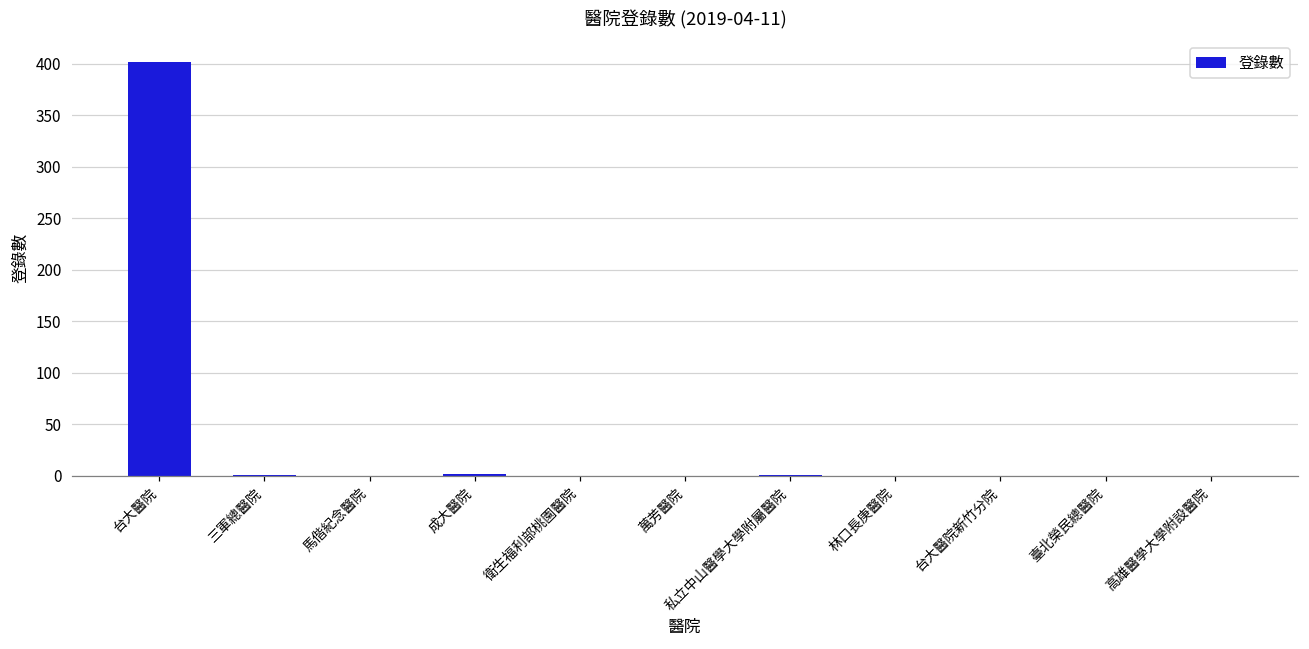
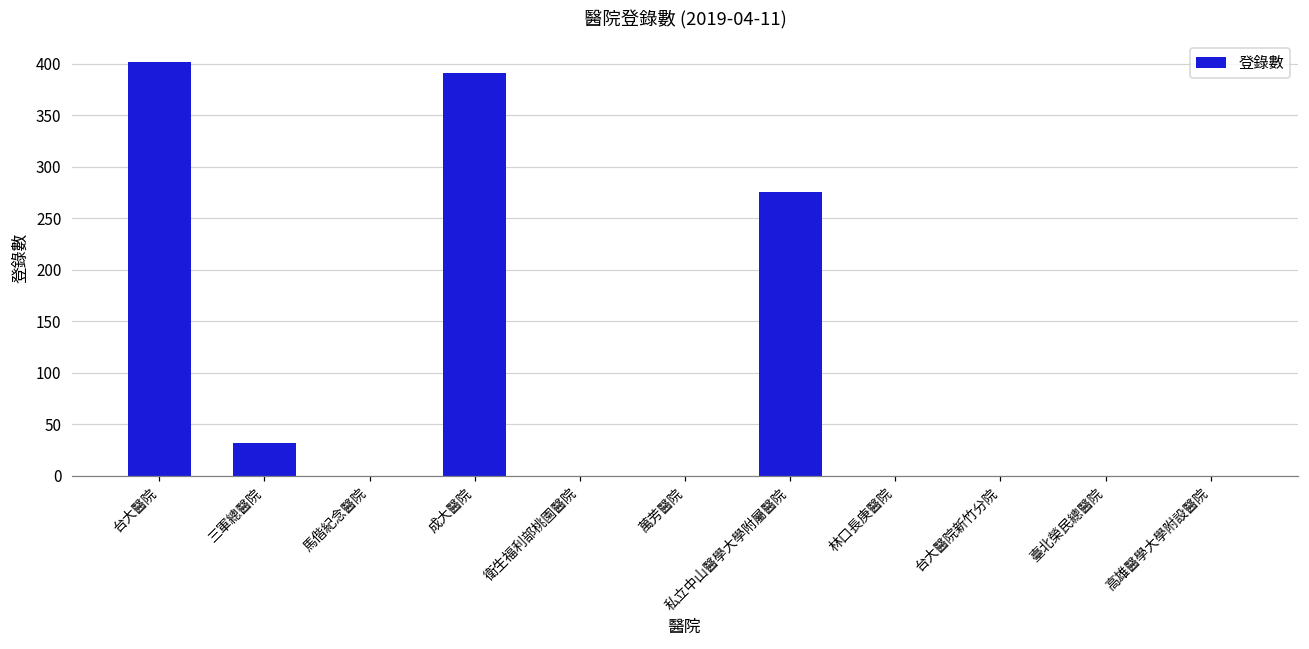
三軍總醫院: 0 -> 30
成大醫院: 0 -> 390
私立中山醫學大學附屬醫院: 0 -> 280
